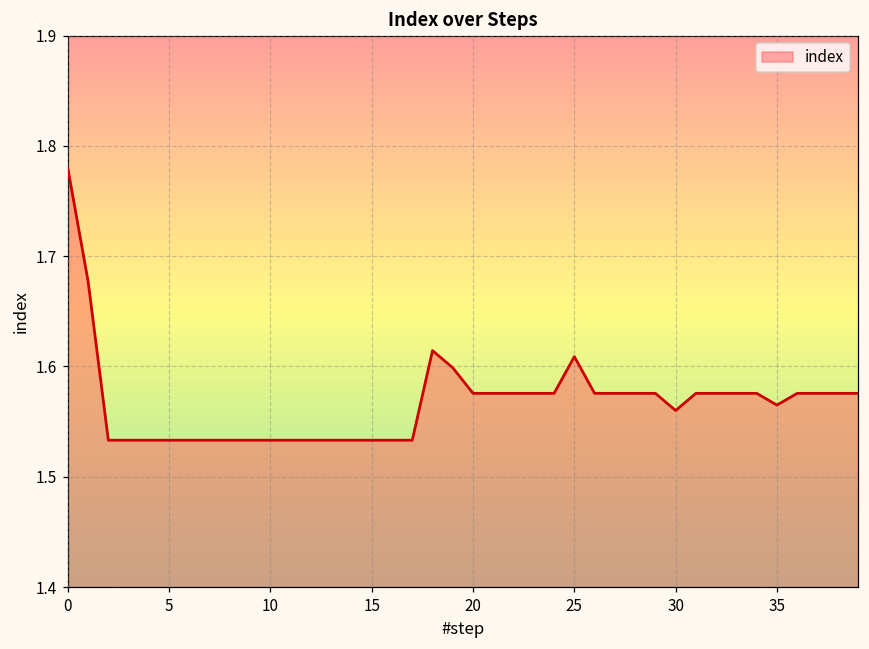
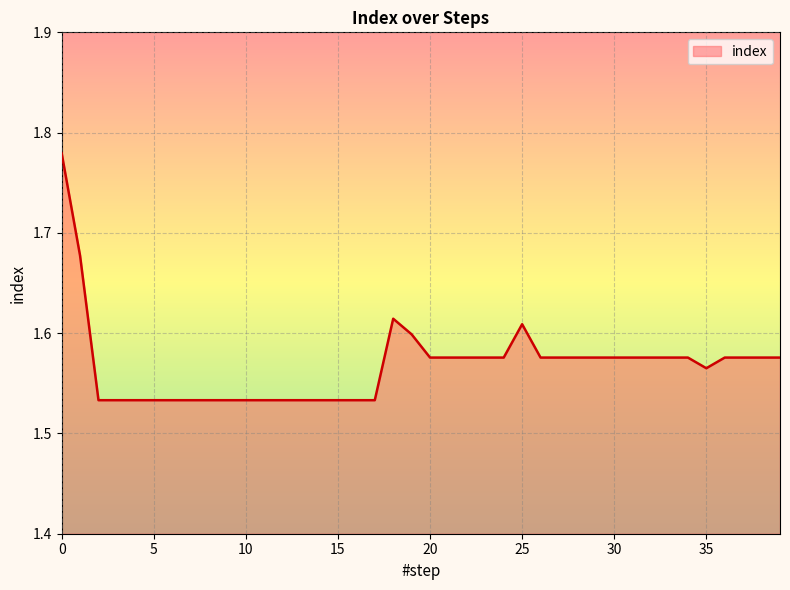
30: 1.560 -> 1.576
